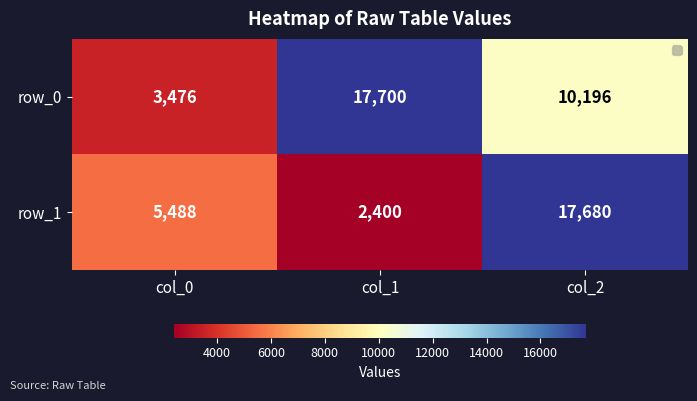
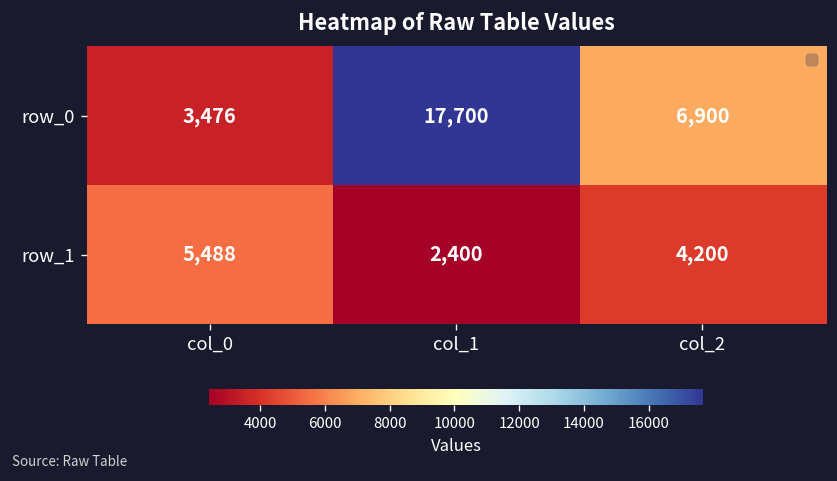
row_0, col_2: 10,196 -> 6,900
row_1, col_2: 17,680 -> 4,200
